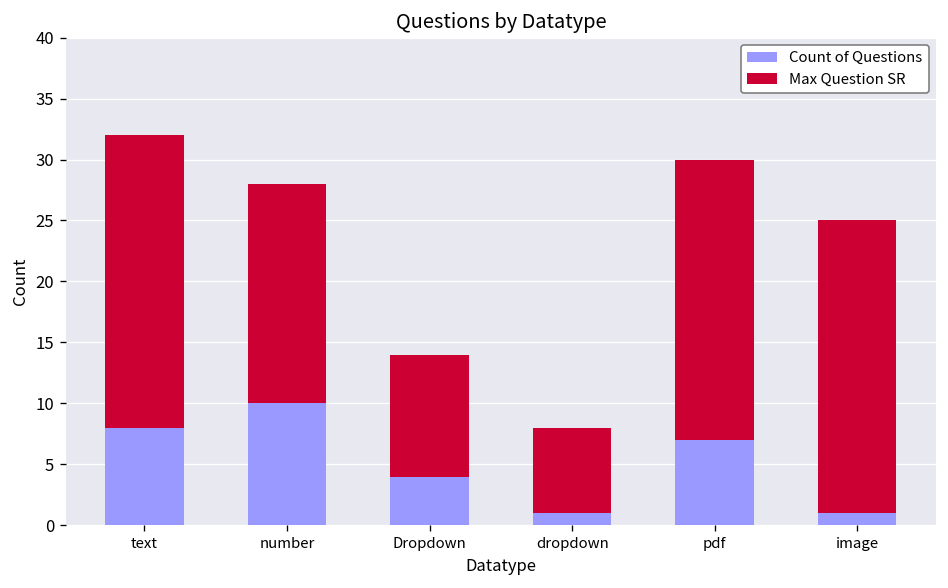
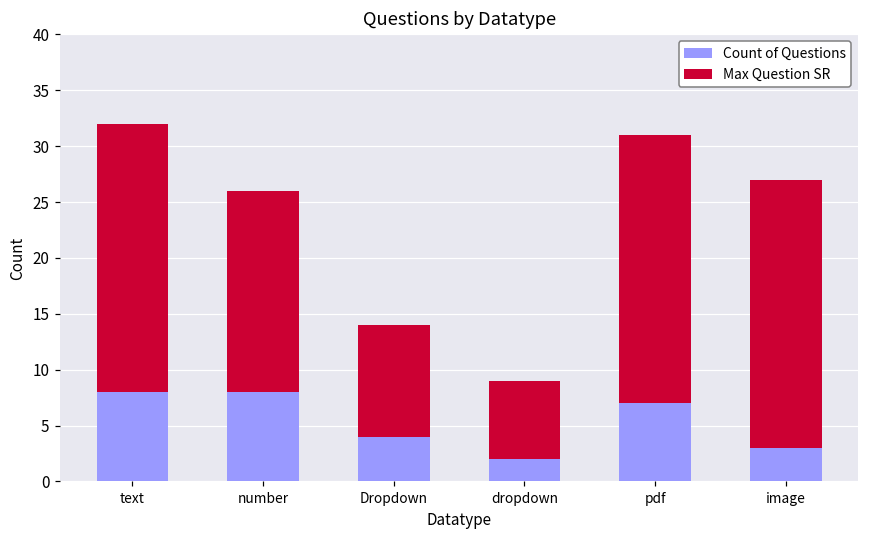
Count of Questions, number: 10 -> 8
Count of Questions, dropdown: 1 -> 2
Max Question SR, pdf: 23 -> 24
Count of Questions, image: 1 -> 3
